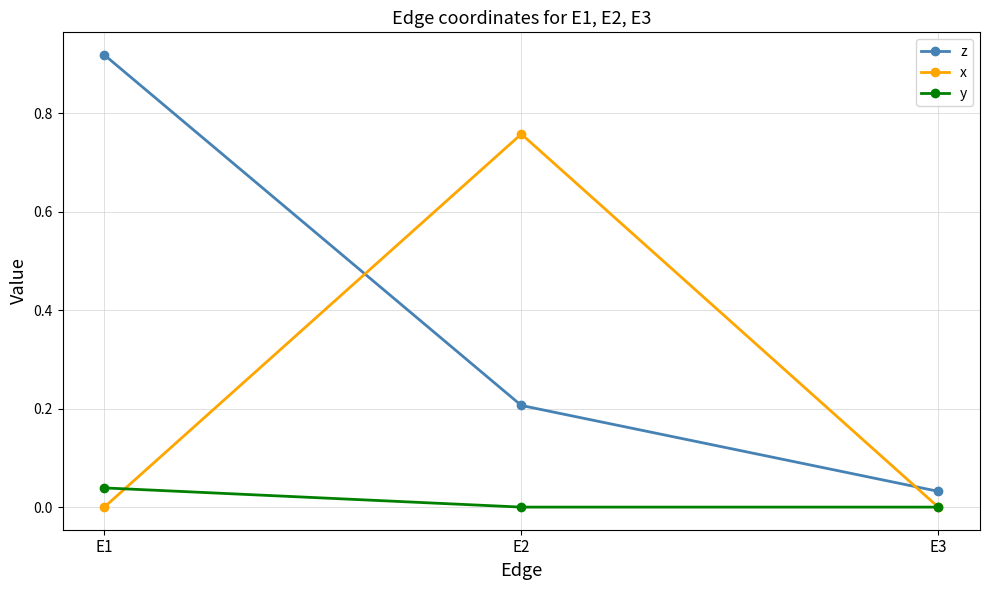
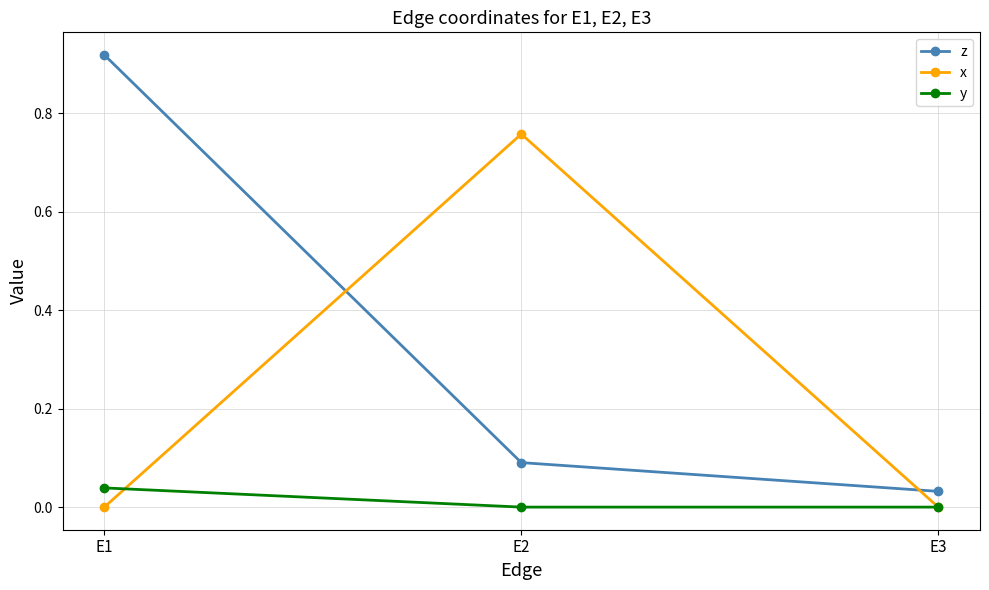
z, E2: 0.21 -> 0.09
